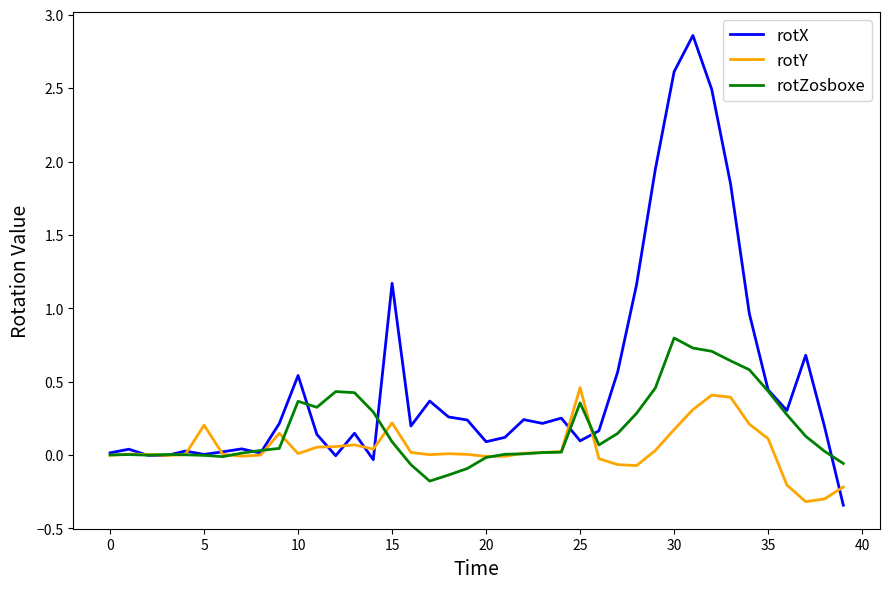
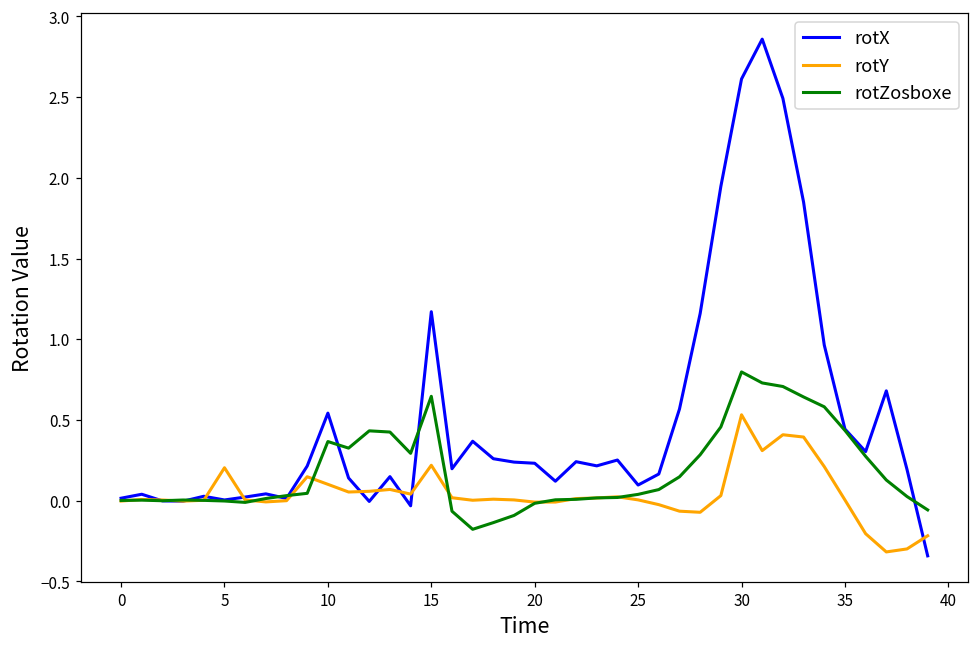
rotY, 10: 0.01 -> 0.10
rotZosboxe, 15: 0.09 -> 0.65
rotX, 20: 0.09 -> 0.23
rotY, 25: 0.46 -> 0.00
rotZosboxe, 25: 0.36 -> 0.04
rotY, 30: 0.17 -> 0.53
rotY, 35: 0.11 -> 0.00
